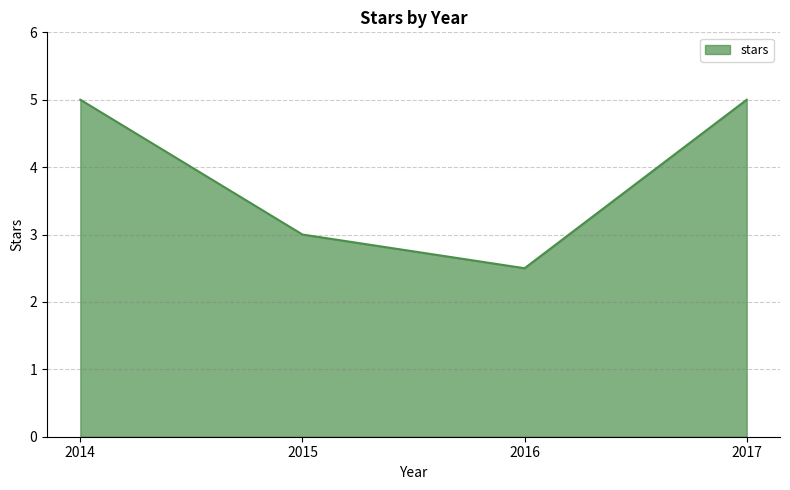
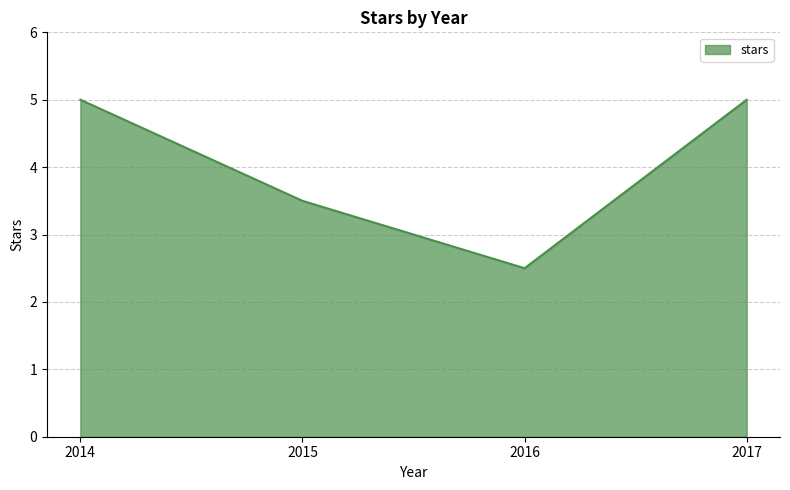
2015: 3.0 -> 3.5
